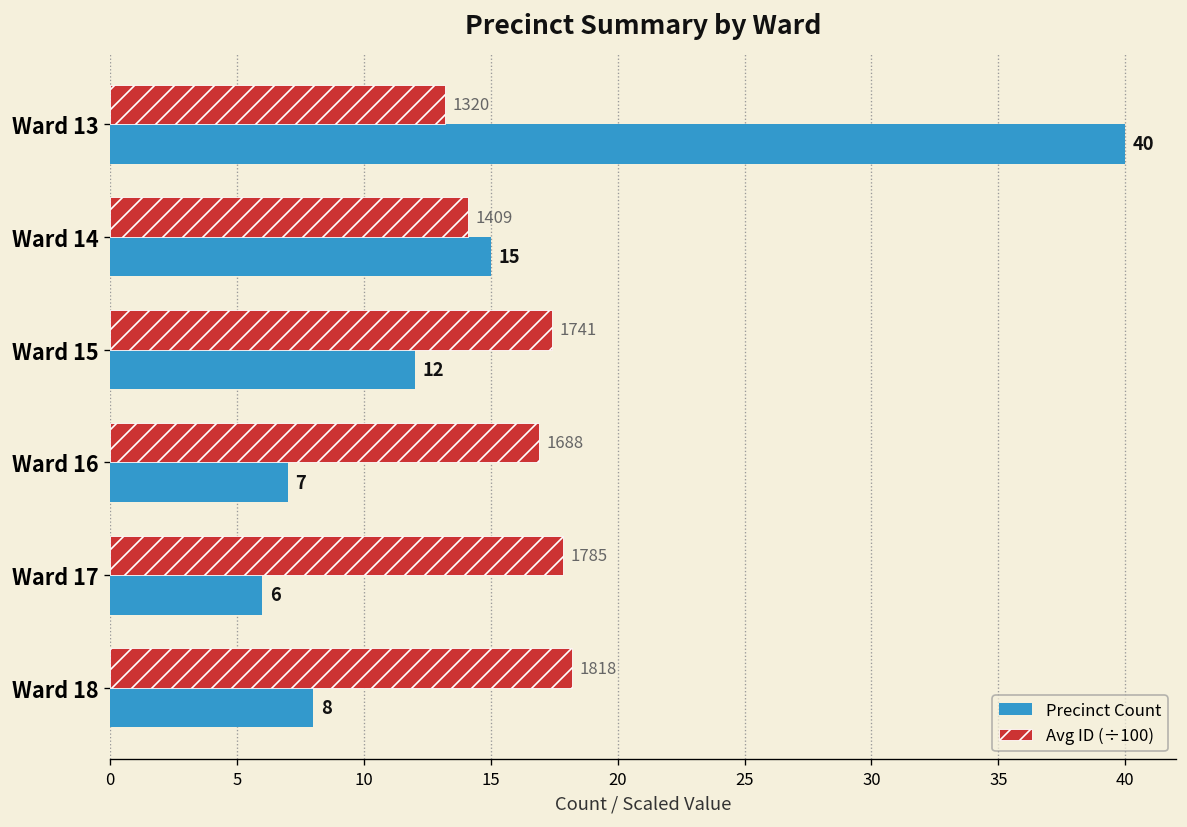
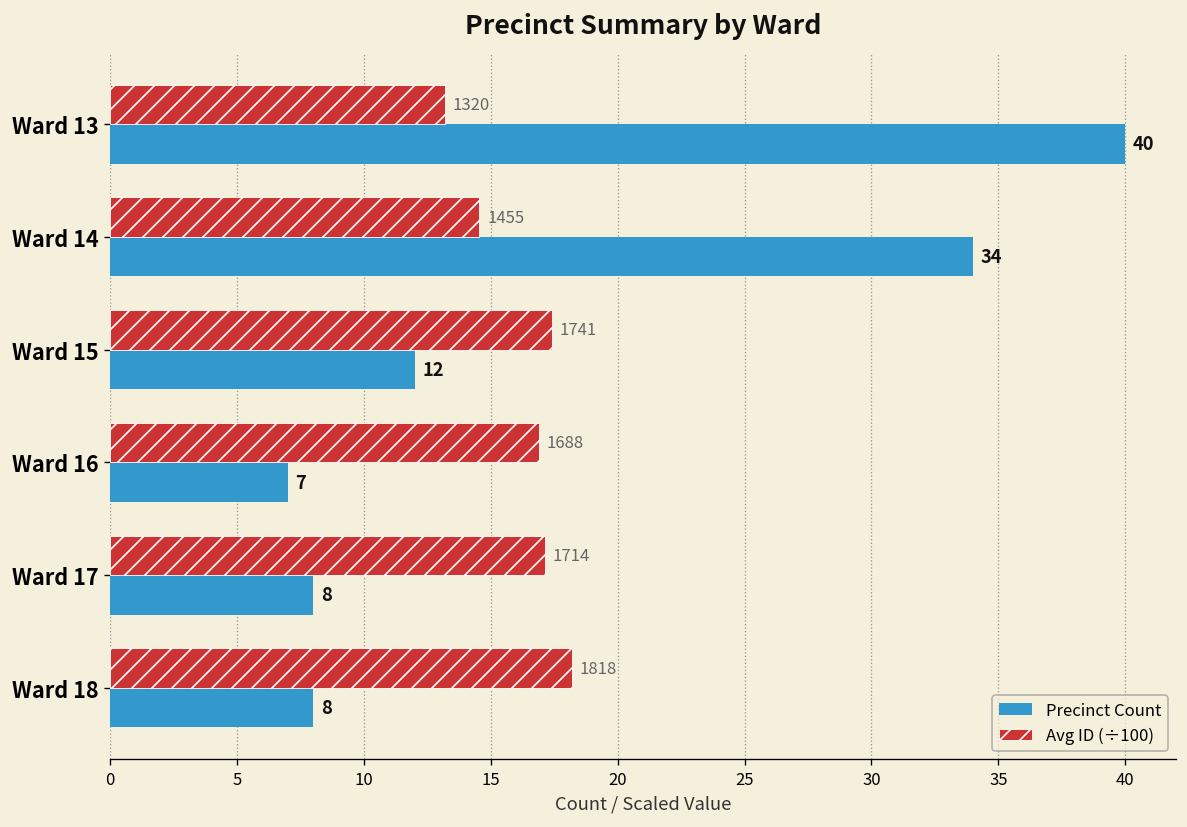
Avg ID (÷100), Ward 14: 1409 -> 1455
Precinct Count, Ward 14: 15 -> 34
Avg ID (÷100), Ward 17: 1785 -> 1714
Precinct Count, Ward 17: 6 -> 8
